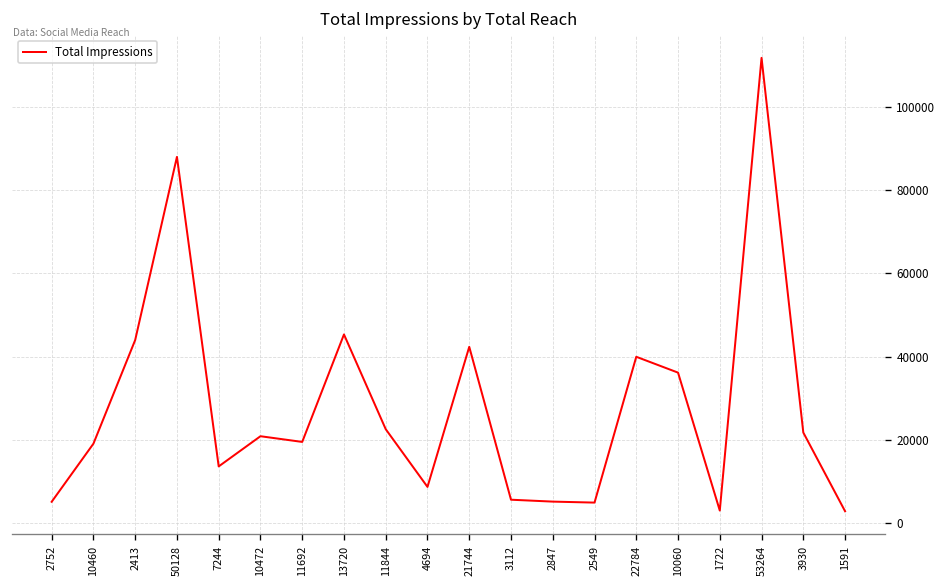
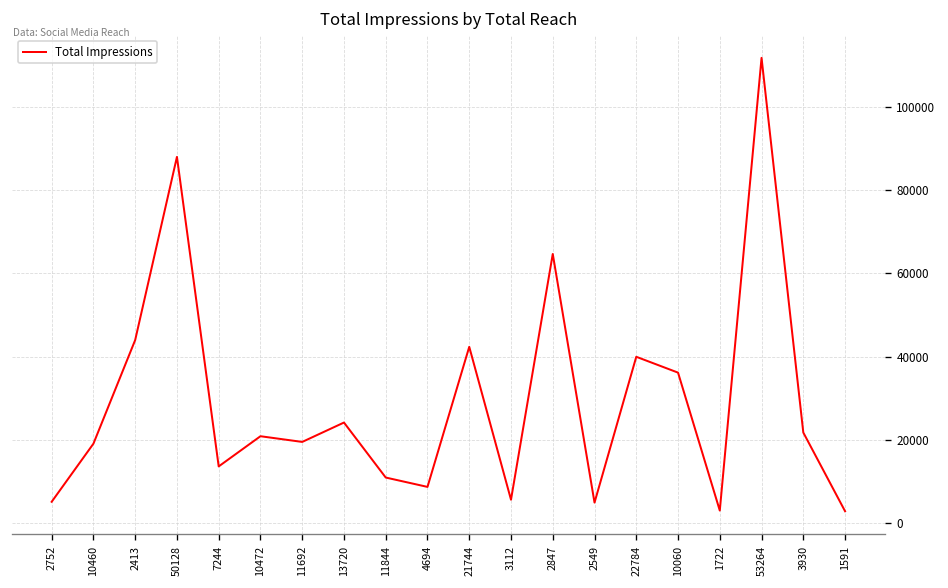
13720: 45000 -> 24000
11844: 23000 -> 11000
2847: 5000 -> 65000
